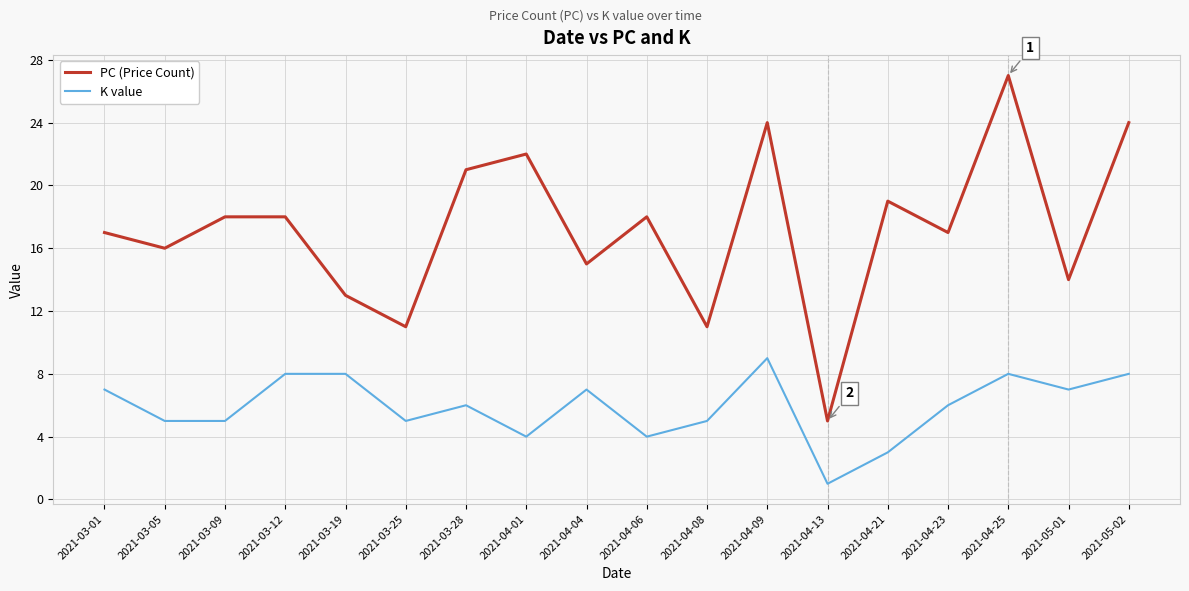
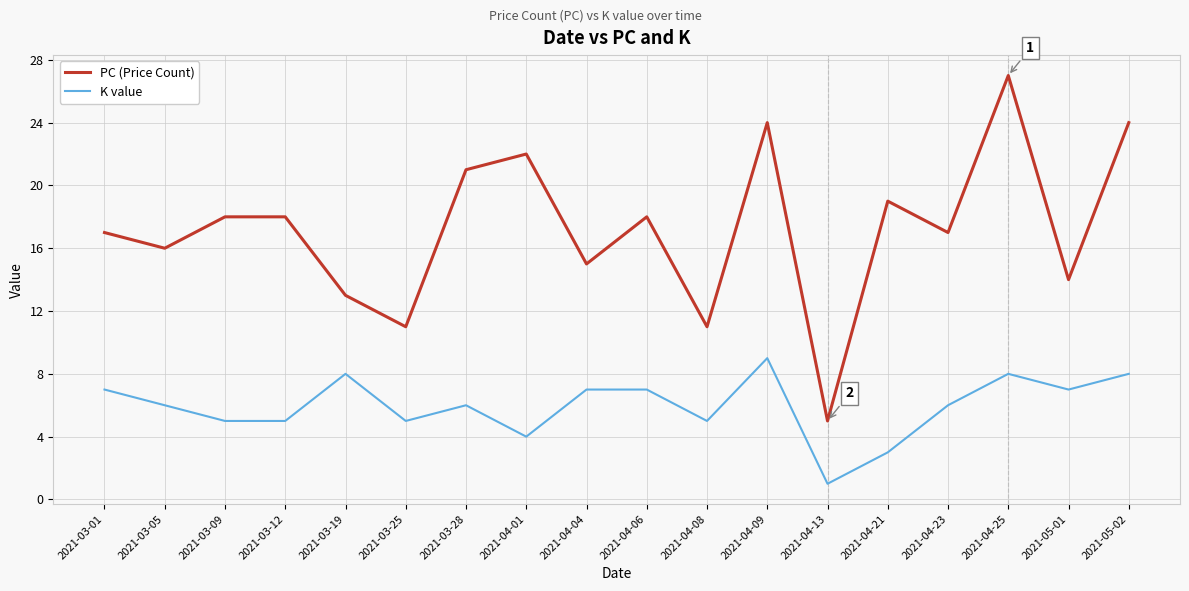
K value, 2021-03-05: 5 -> 6
K value, 2021-03-12: 8 -> 5
K value, 2021-04-06: 4 -> 7
